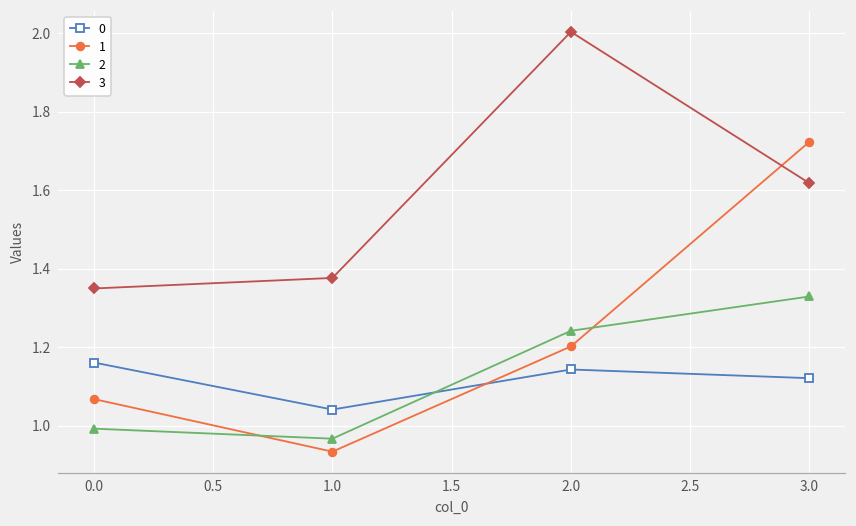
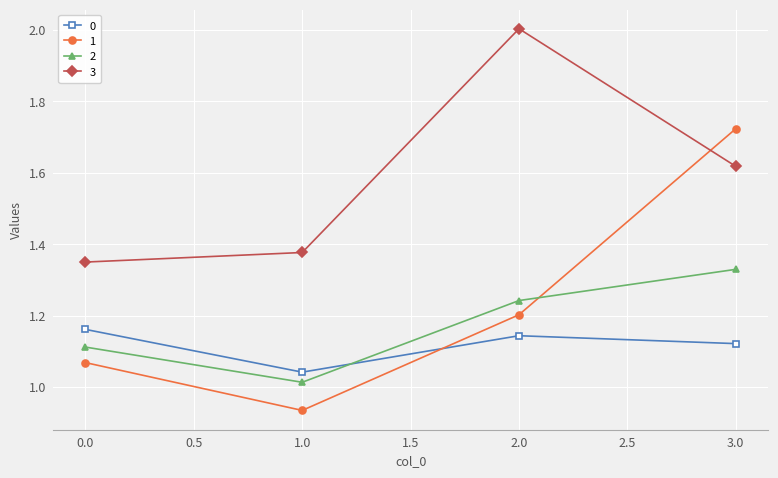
2, 0.0: 0.99 -> 1.11
2, 1.0: 0.97 -> 1.01
